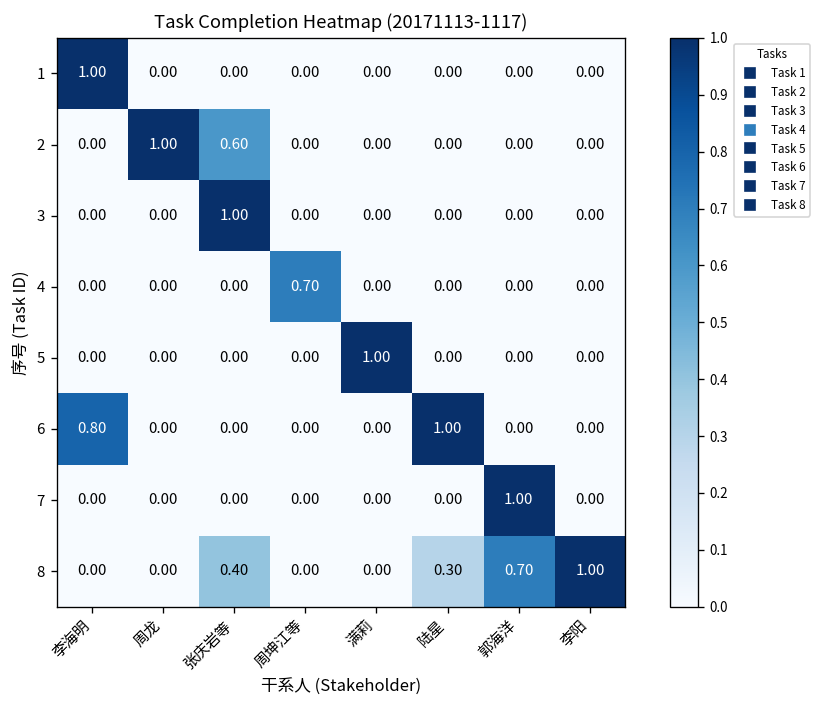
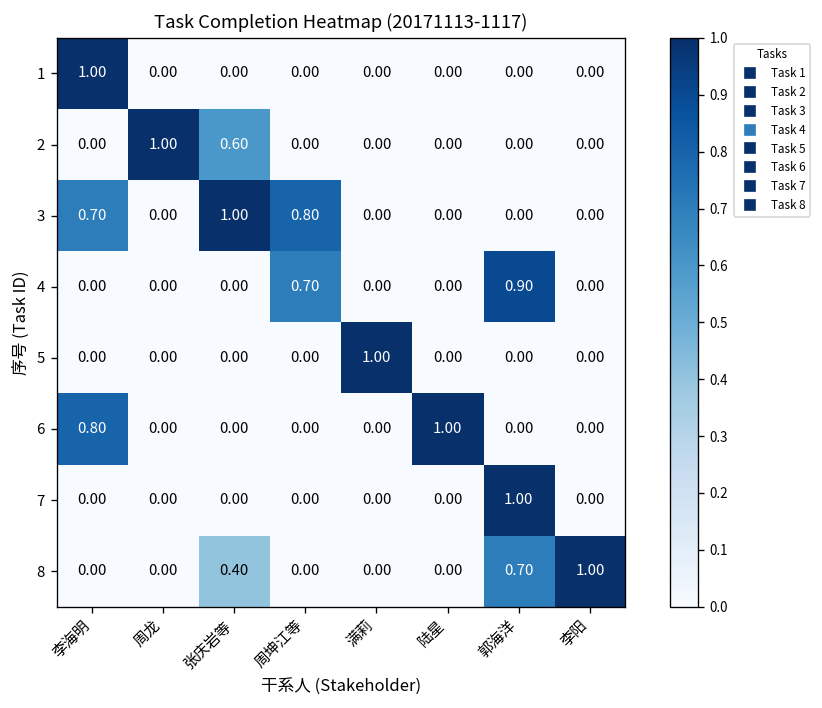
3, 李海明: 0.00 -> 0.70
3, 周坤江等: 0.00 -> 0.80
4, 郭海洋: 0.00 -> 0.90
8, 陆星: 0.30 -> 0.00
